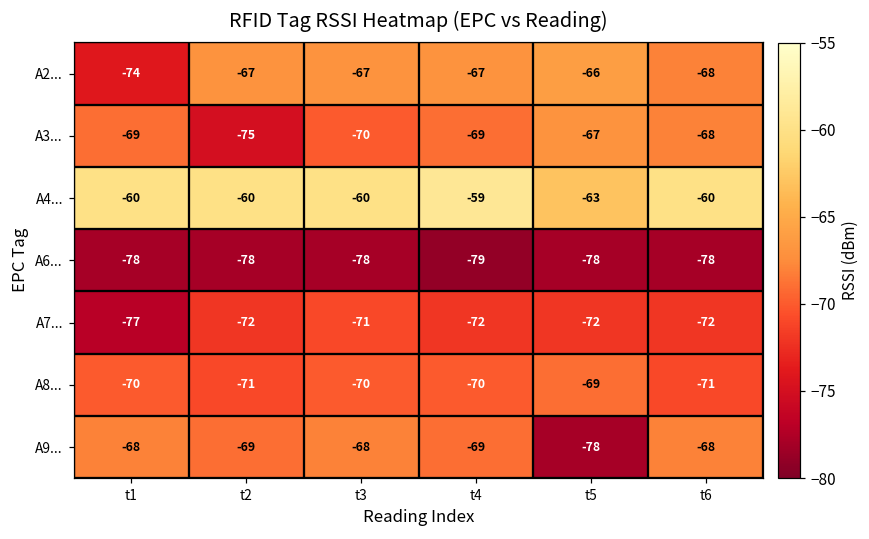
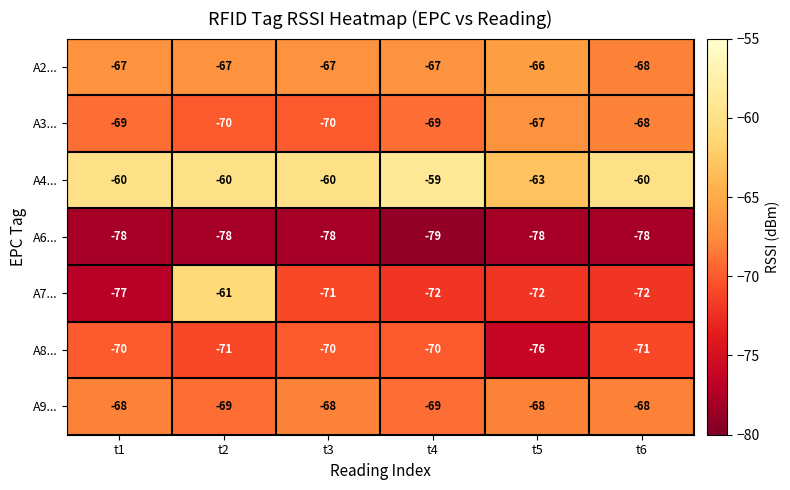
A2..., t1: -74 -> -67
A3..., t2: -75 -> -70
A7..., t2: -72 -> -61
A8..., t5: -69 -> -76
A9..., t5: -78 -> -68
